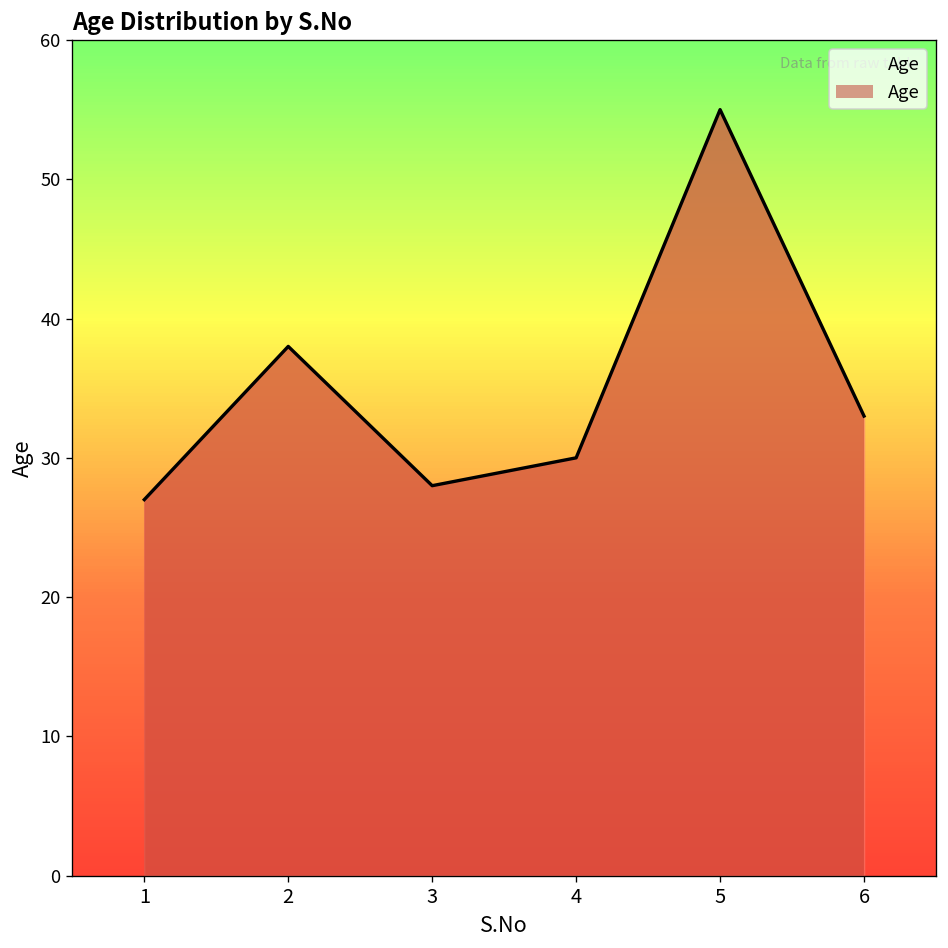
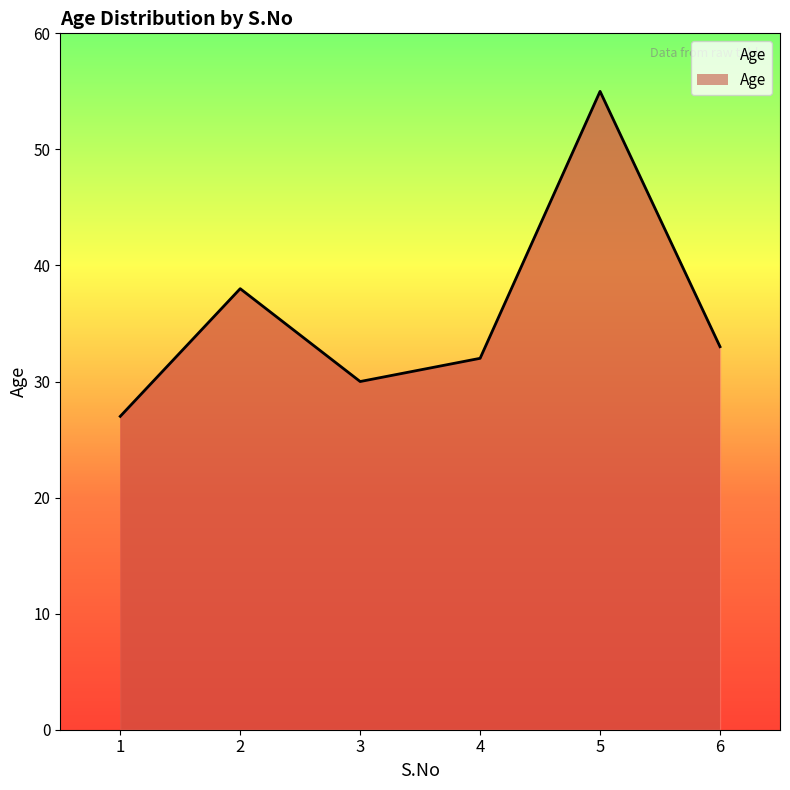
3: 28 -> 30
4: 30 -> 32
